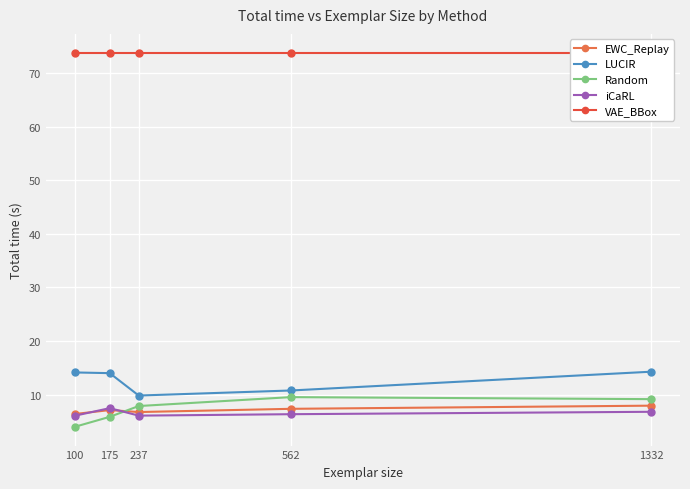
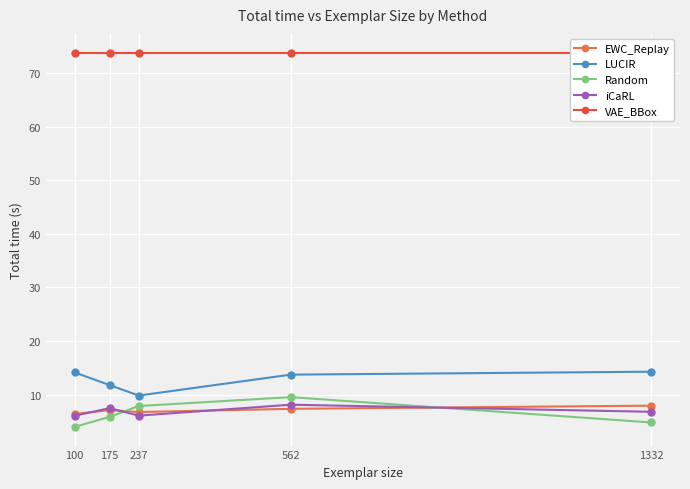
LUCIR, 175: 14 -> 12
LUCIR, 562: 11 -> 14
iCaRL, 562: 6 -> 8
Random, 1332: 9 -> 5
